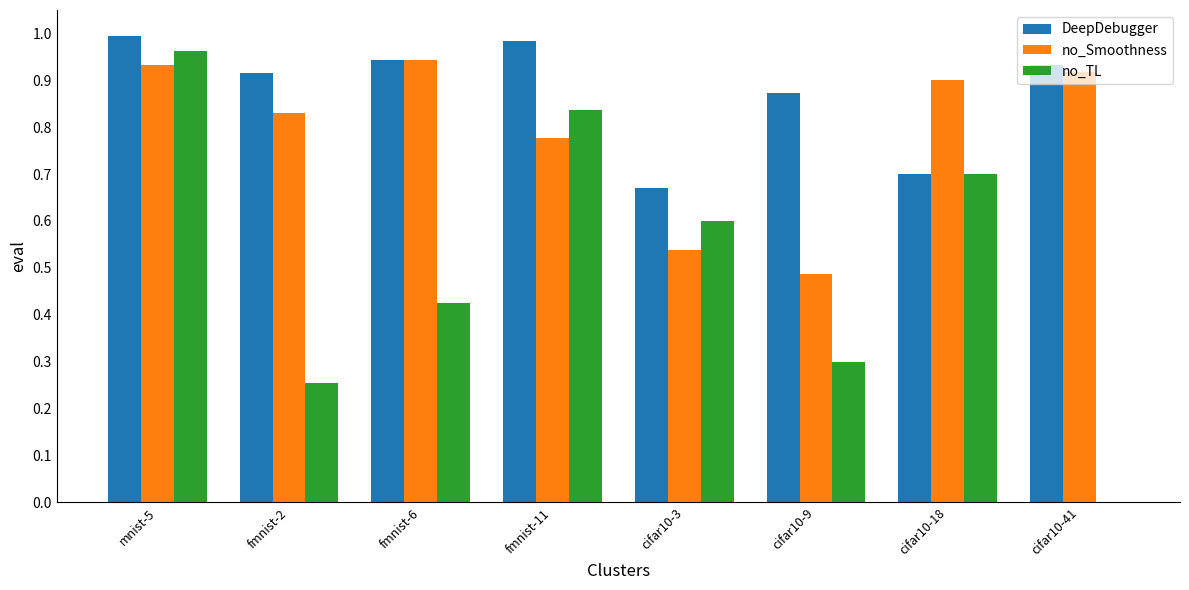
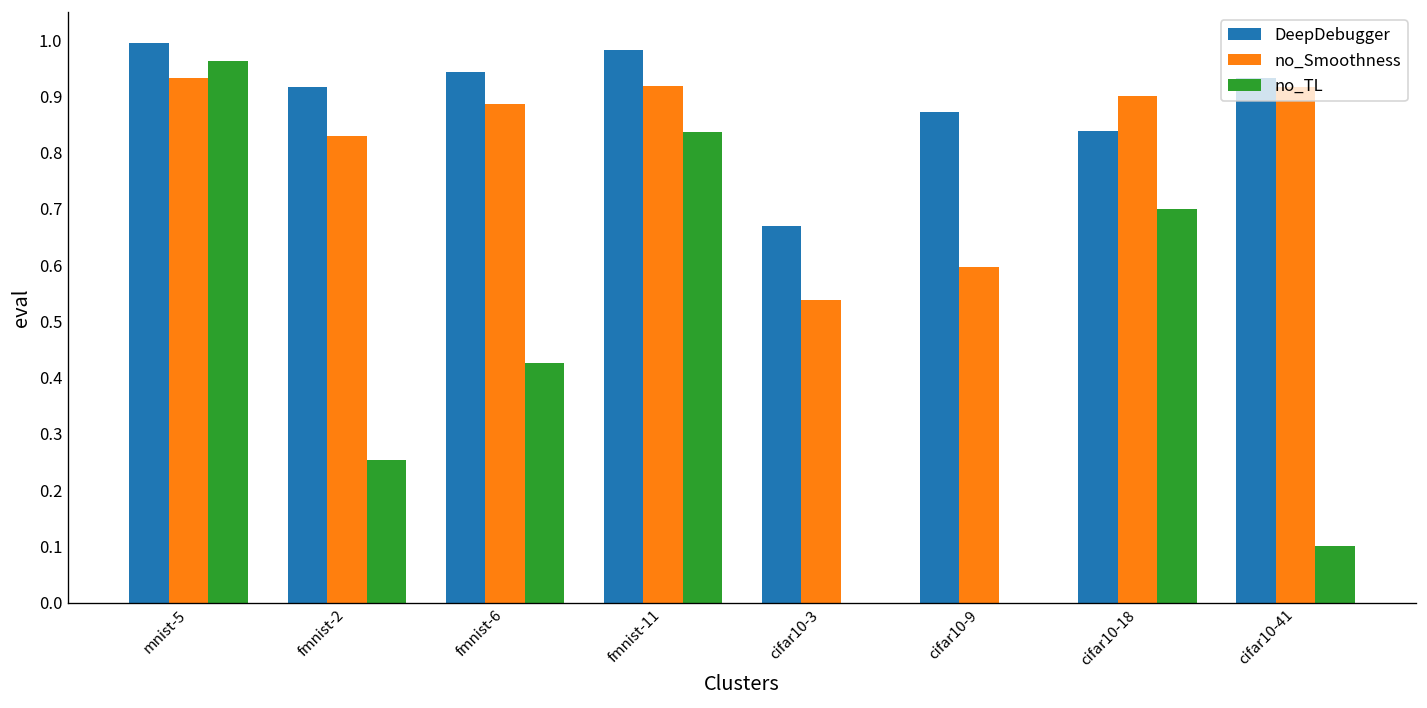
no_Smoothness, fmnist-6: 0.94 -> 0.89
no_Smoothness, fmnist-11: 0.78 -> 0.92
no_TL, cifar10-3: 0.6 -> 0.0
no_Smoothness, cifar10-9: 0.49 -> 0.60
no_TL, cifar10-9: 0.3 -> 0.0
DeepDebugger, cifar10-18: 0.70 -> 0.84
no_TL, cifar10-41: 0.0 -> 0.1
